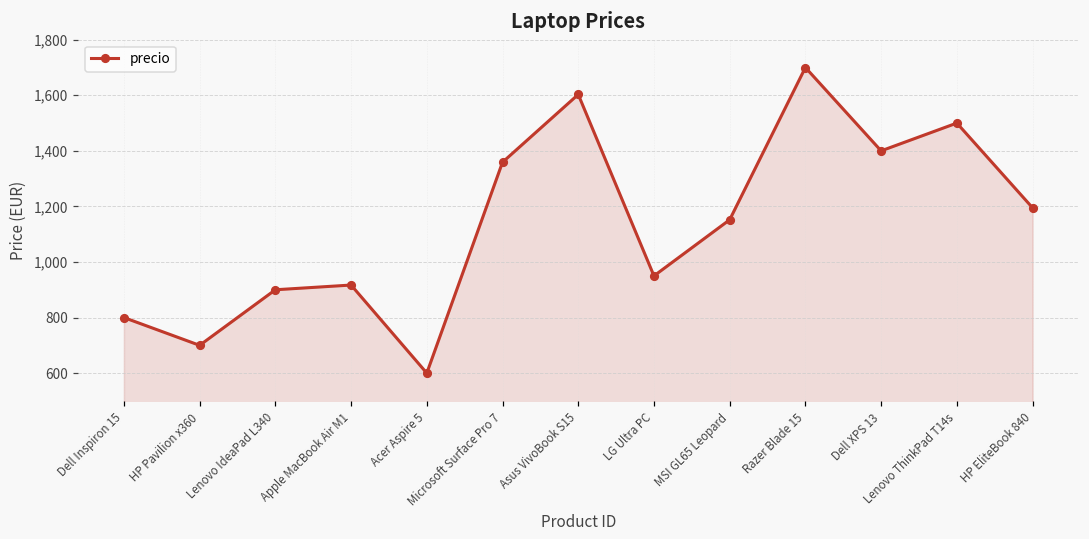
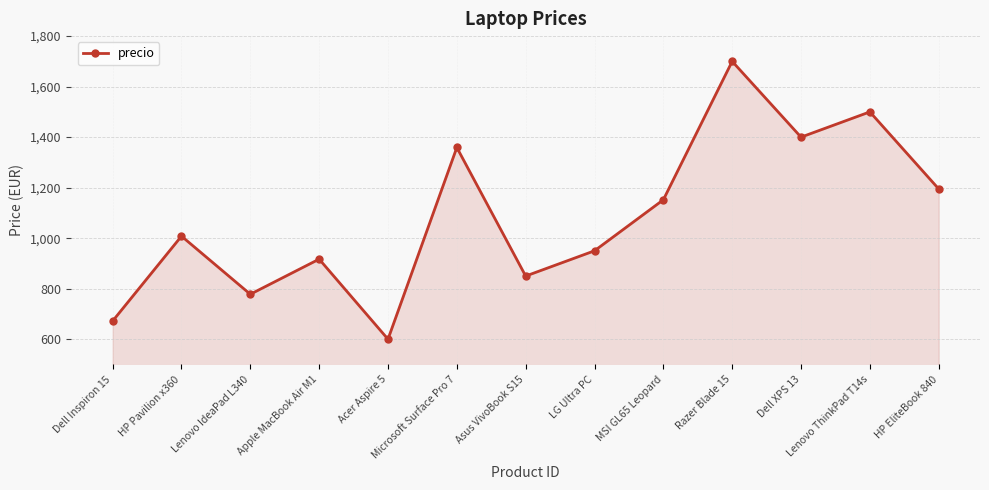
Dell Inspiron 15: 800 -> 670
HP Pavilion x360: 700 -> 1,010
Lenovo IdeaPad L340: 900 -> 780
Asus VivoBook S15: 1,600 -> 850
